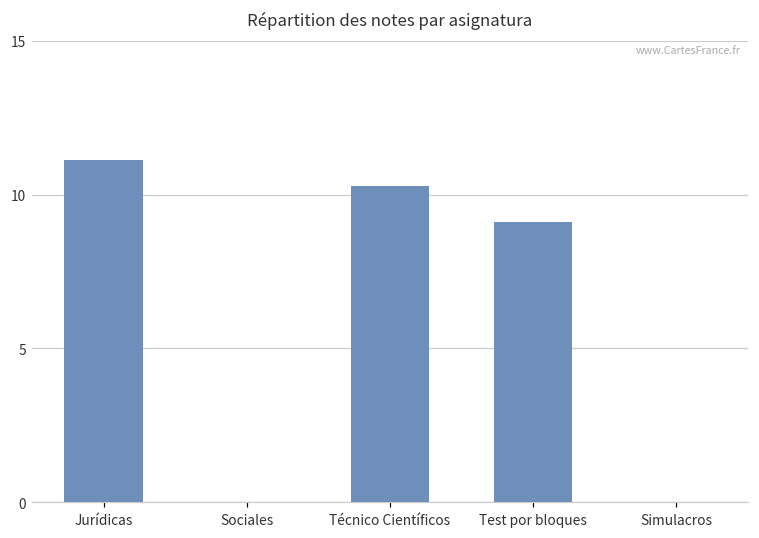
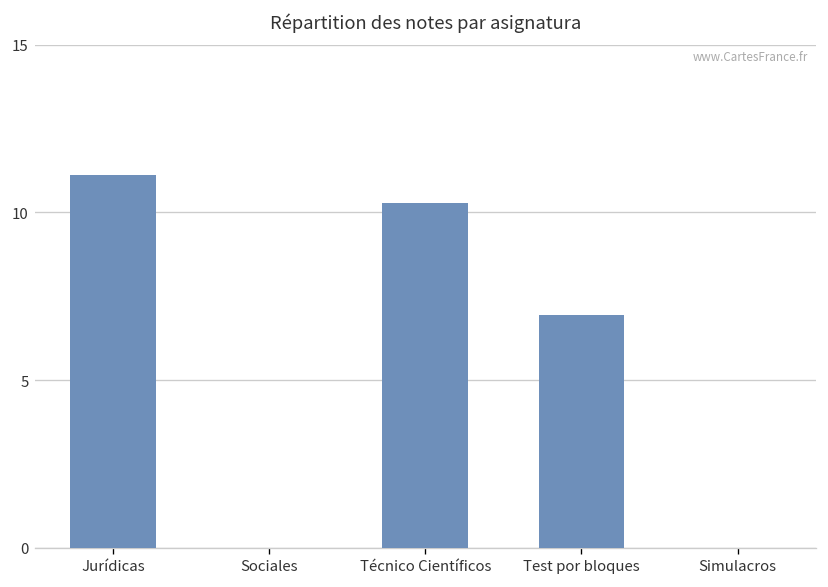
Test por bloques: 9.1 -> 7.0
